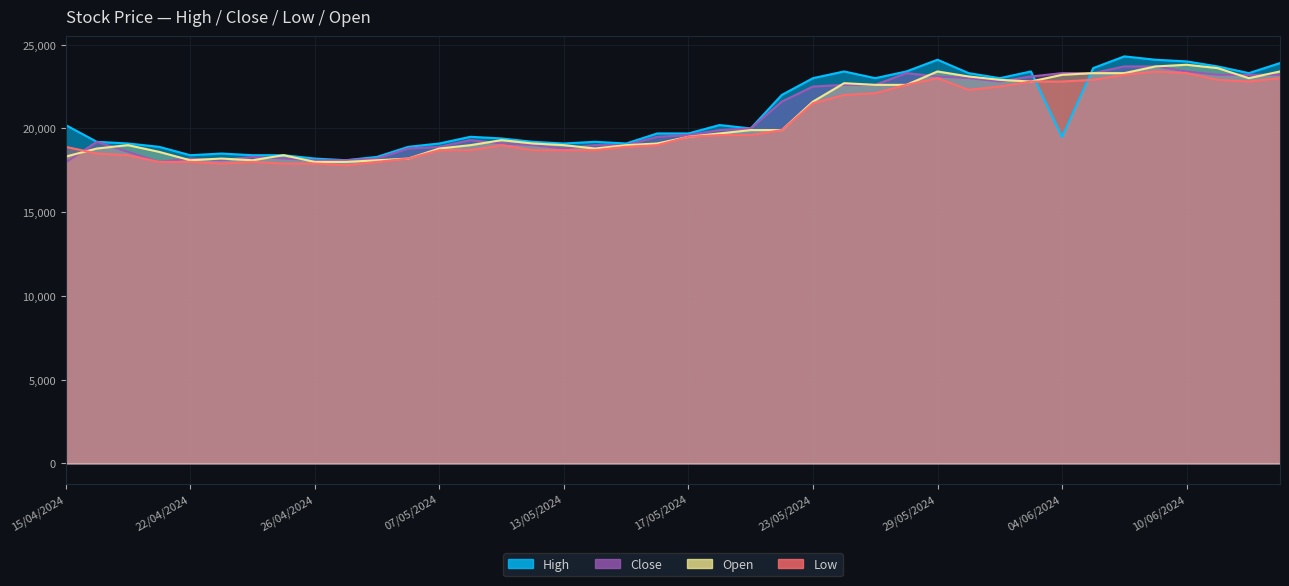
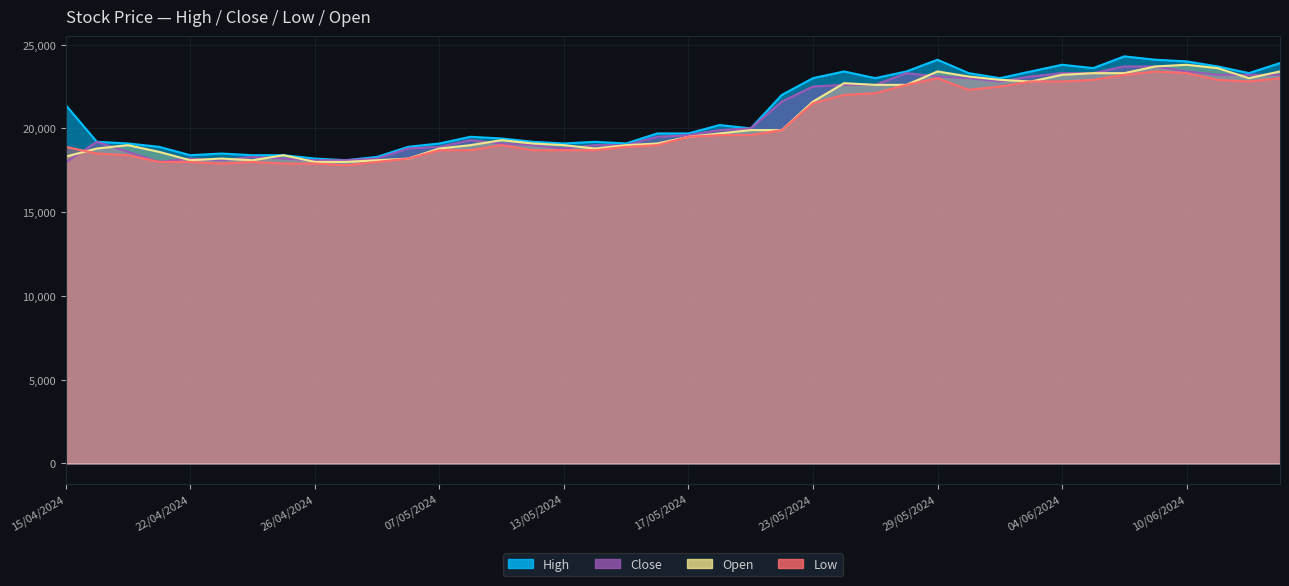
High, 15/04/2024: 20,200 -> 21,400
High, 04/06/2024: 19,500 -> 23,800
